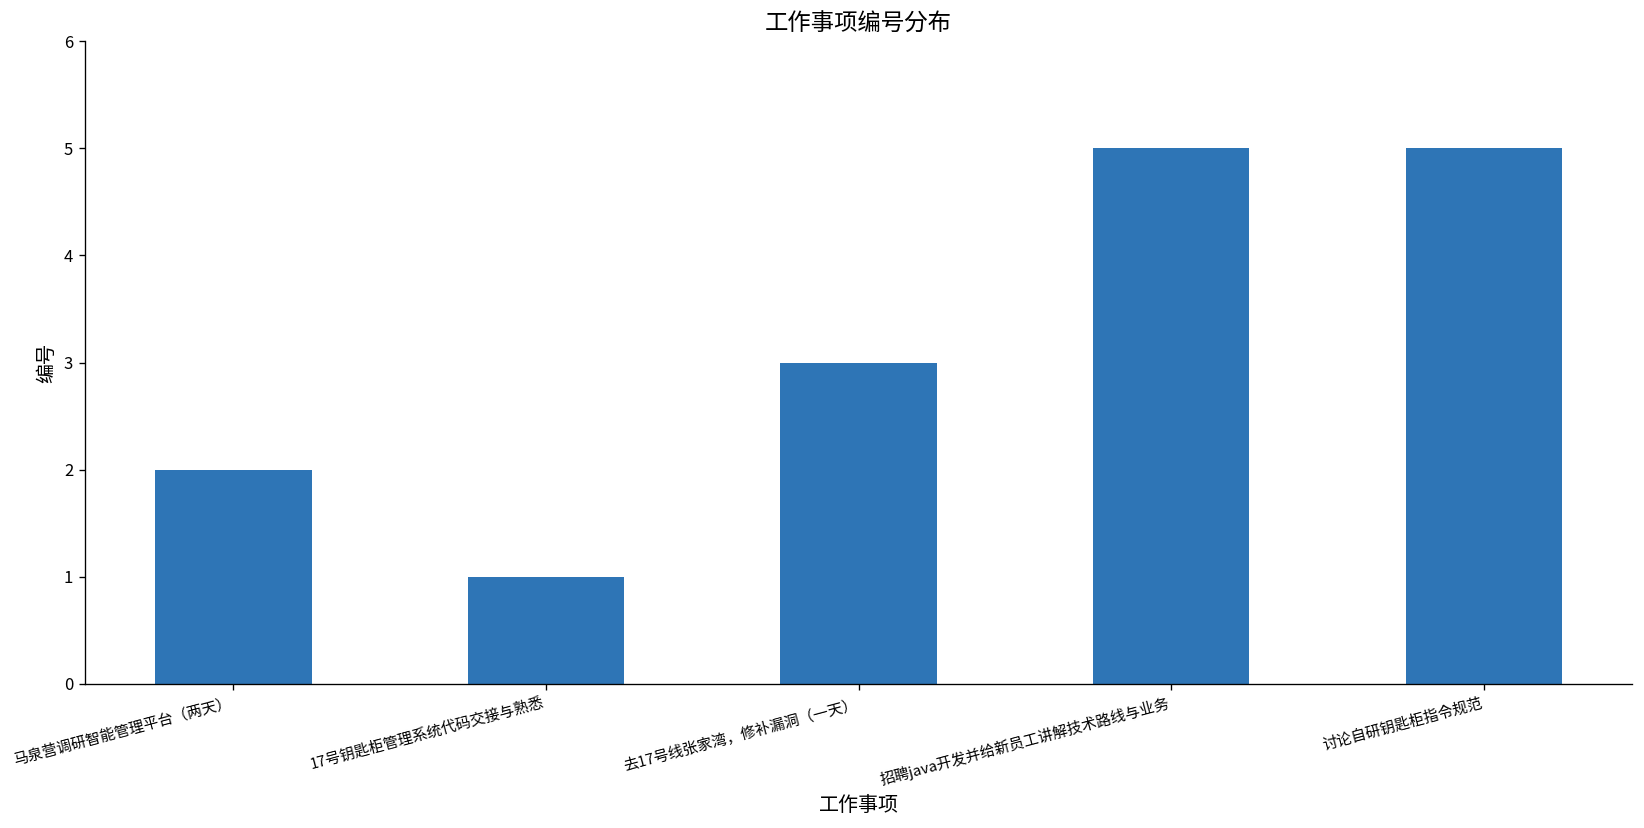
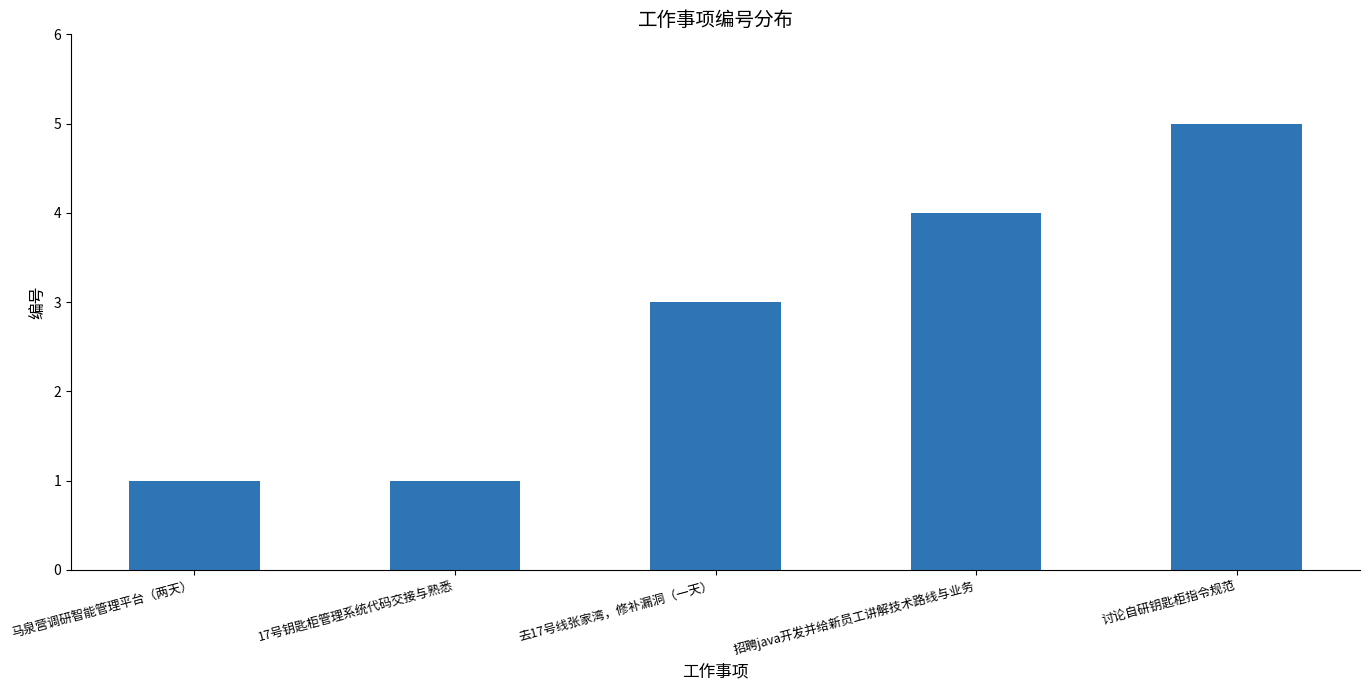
马泉营调研智能管理平台（两天）: 2 -> 1
招聘java开发并给新员工讲解技术路线与业务: 5 -> 4
